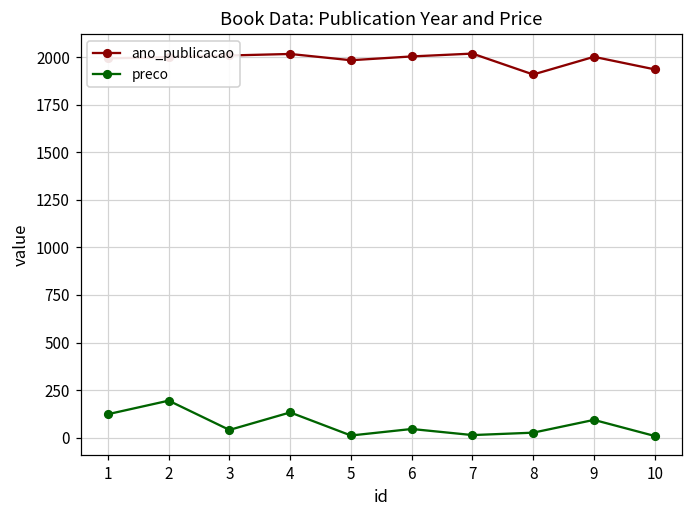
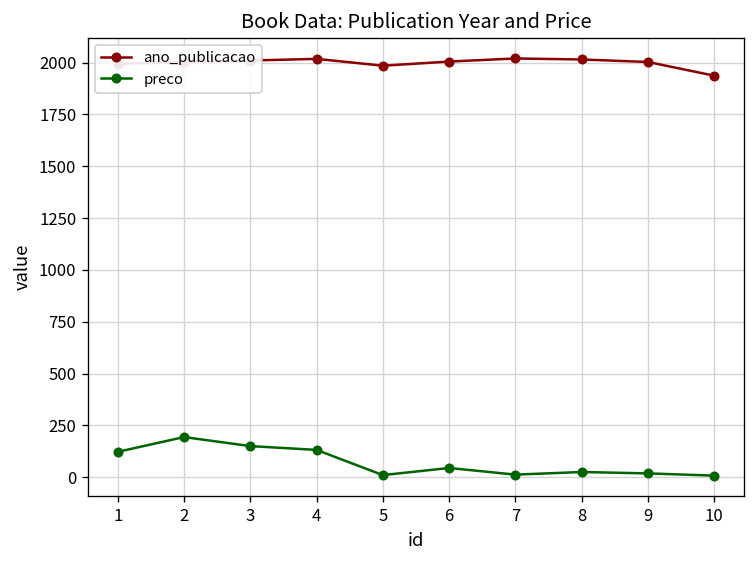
preco, 3: 40 -> 150
ano_publicacao, 8: 1910 -> 2020
preco, 9: 90 -> 20
